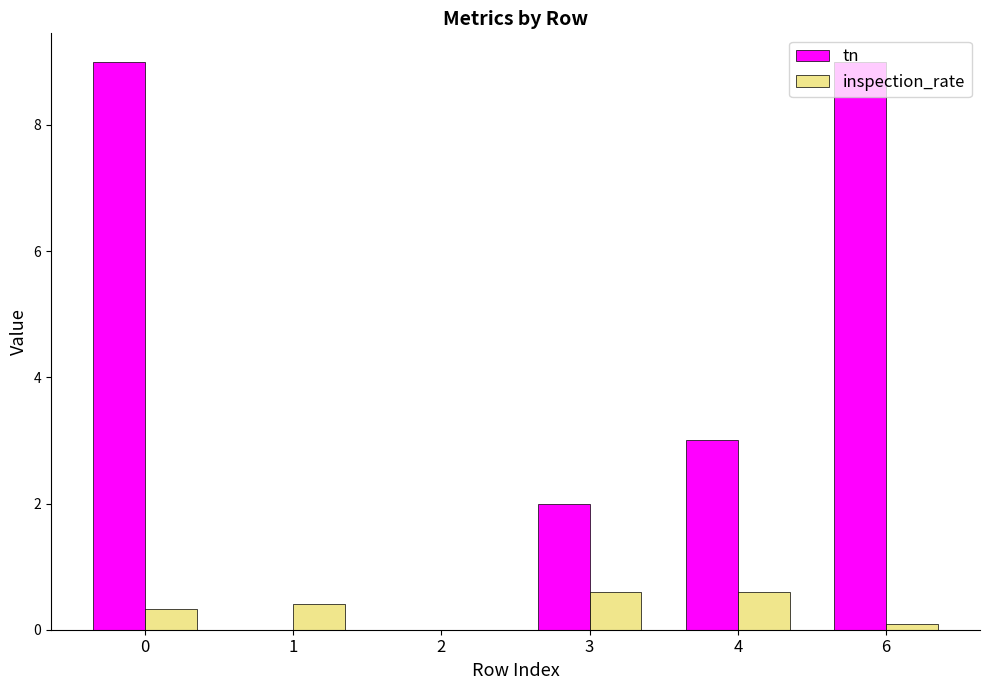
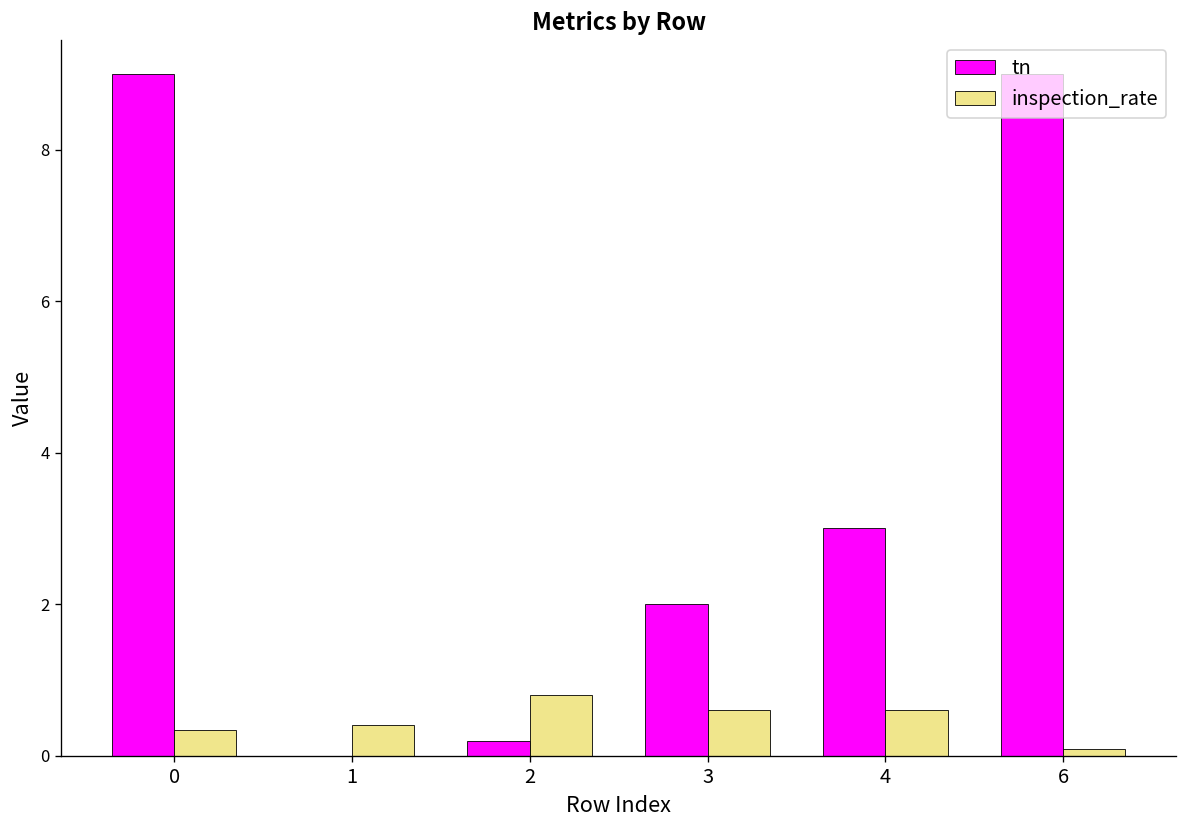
tn, 2: 0.0 -> 0.2
inspection_rate, 2: 0.0 -> 0.8
